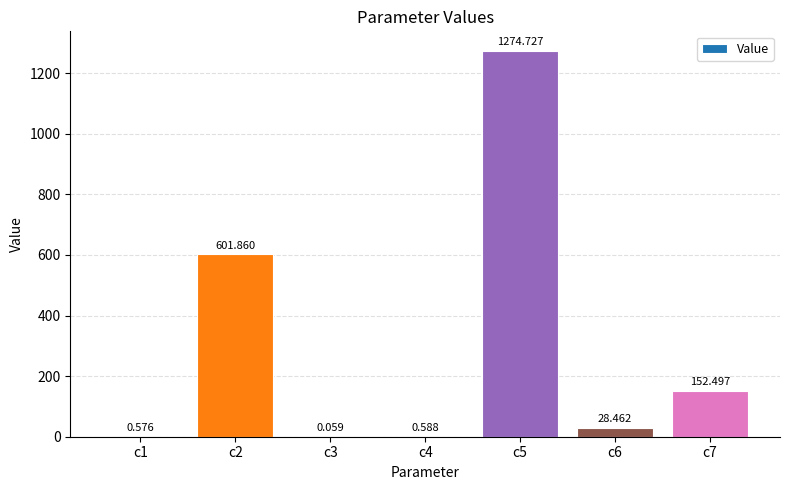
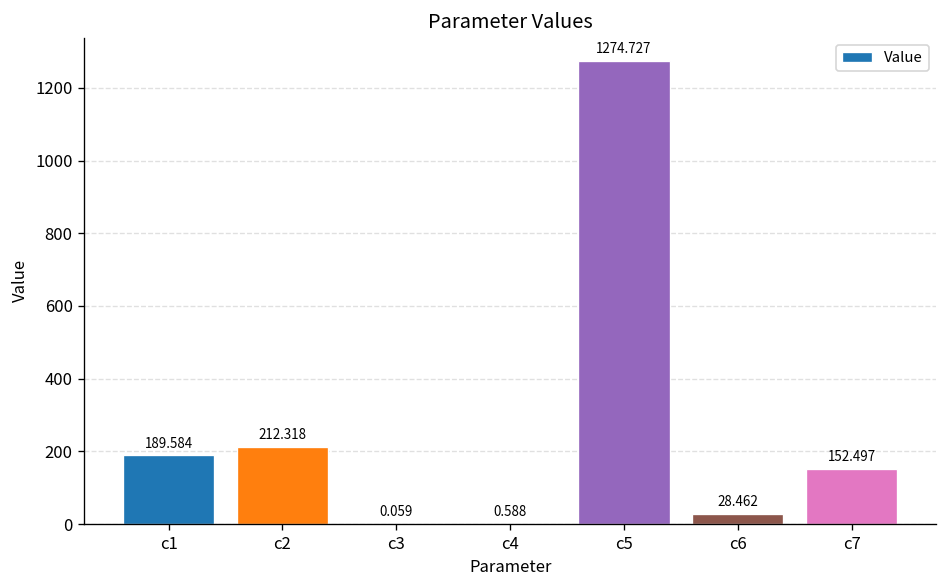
c1: 0.576 -> 189.584
c2: 601.860 -> 212.318
